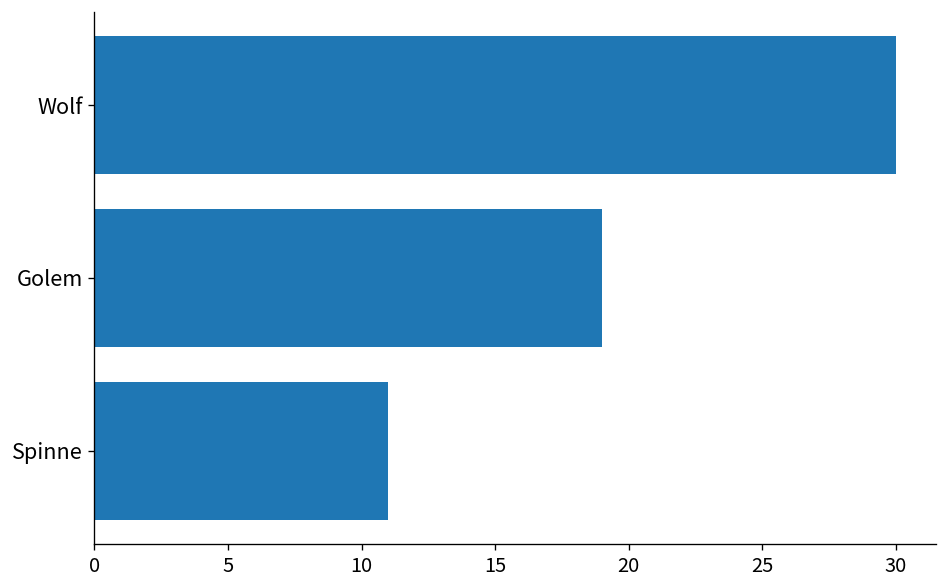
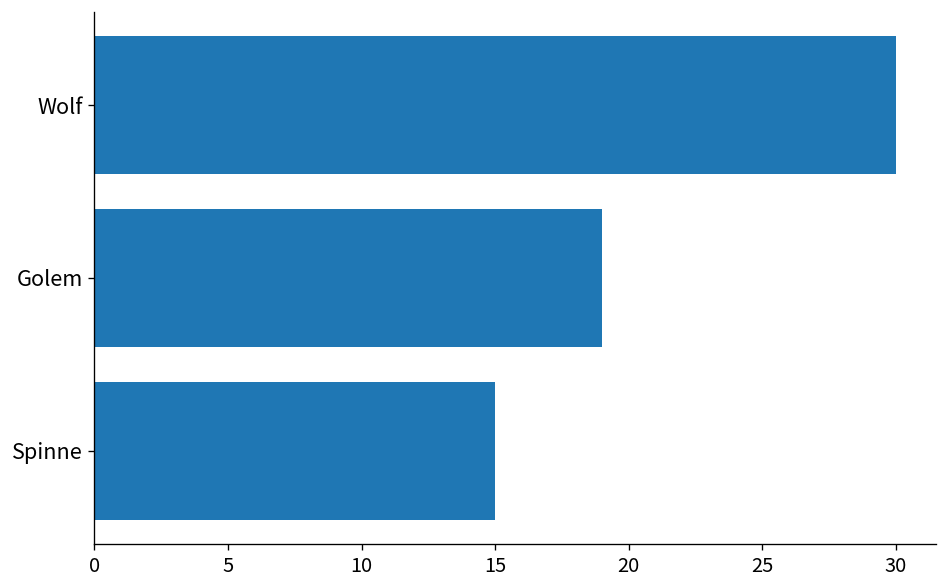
Spinne: 11 -> 15
